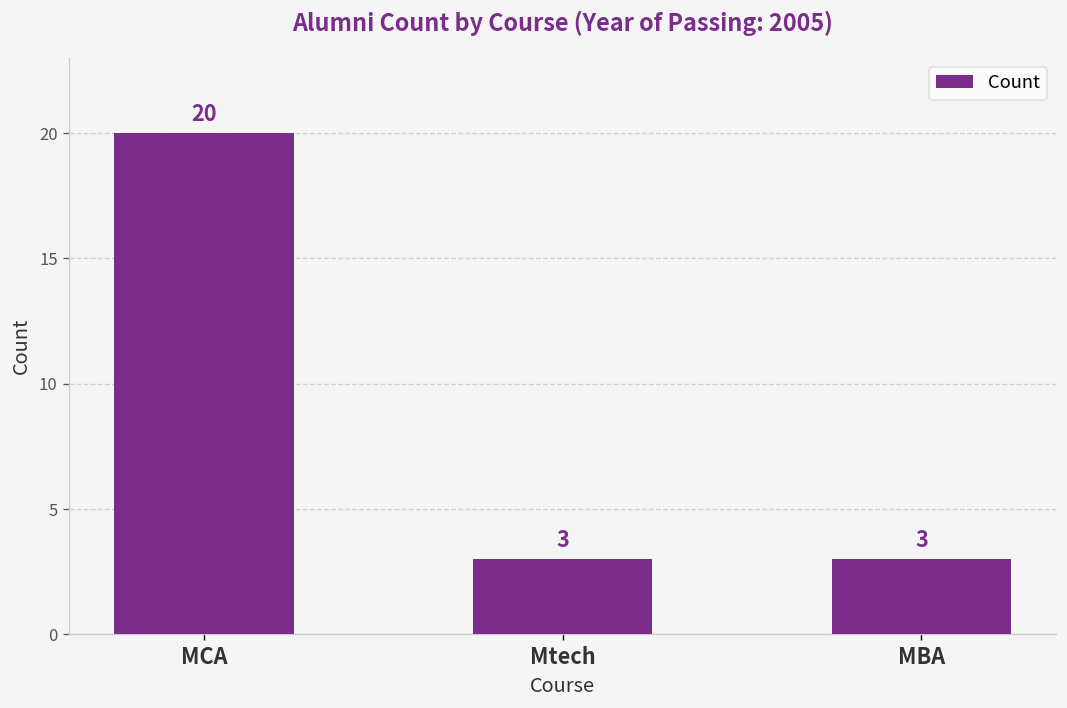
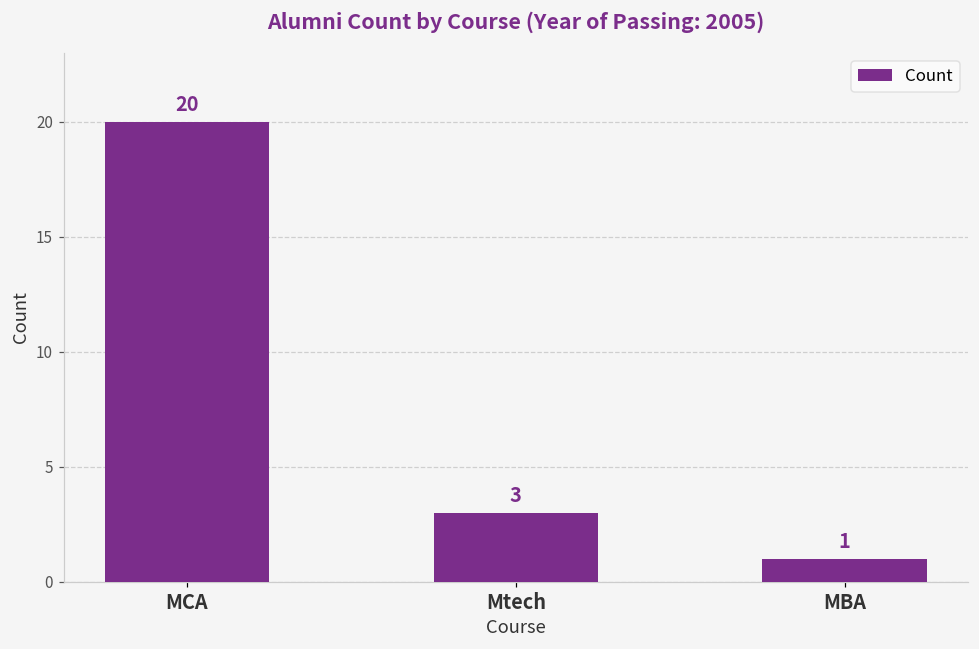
MBA: 3 -> 1
